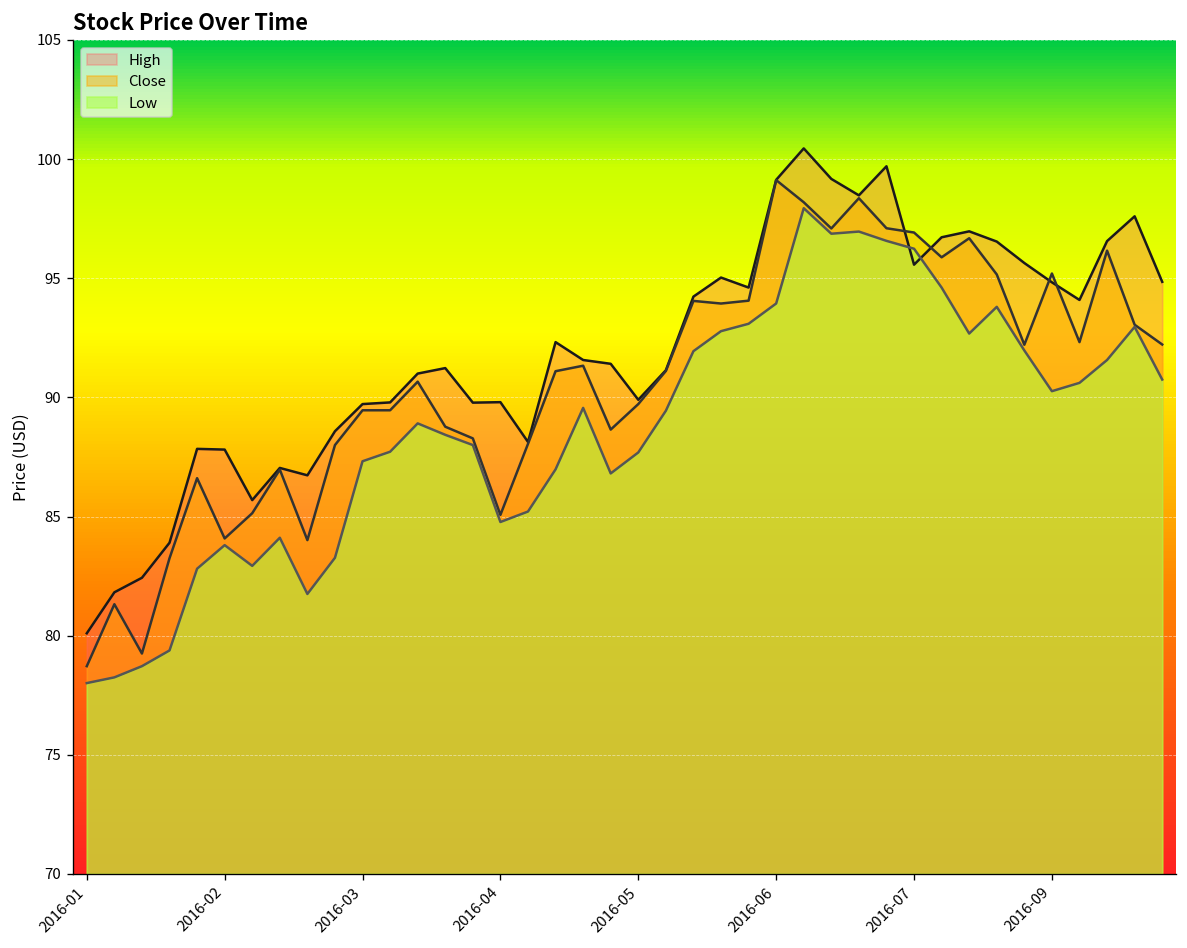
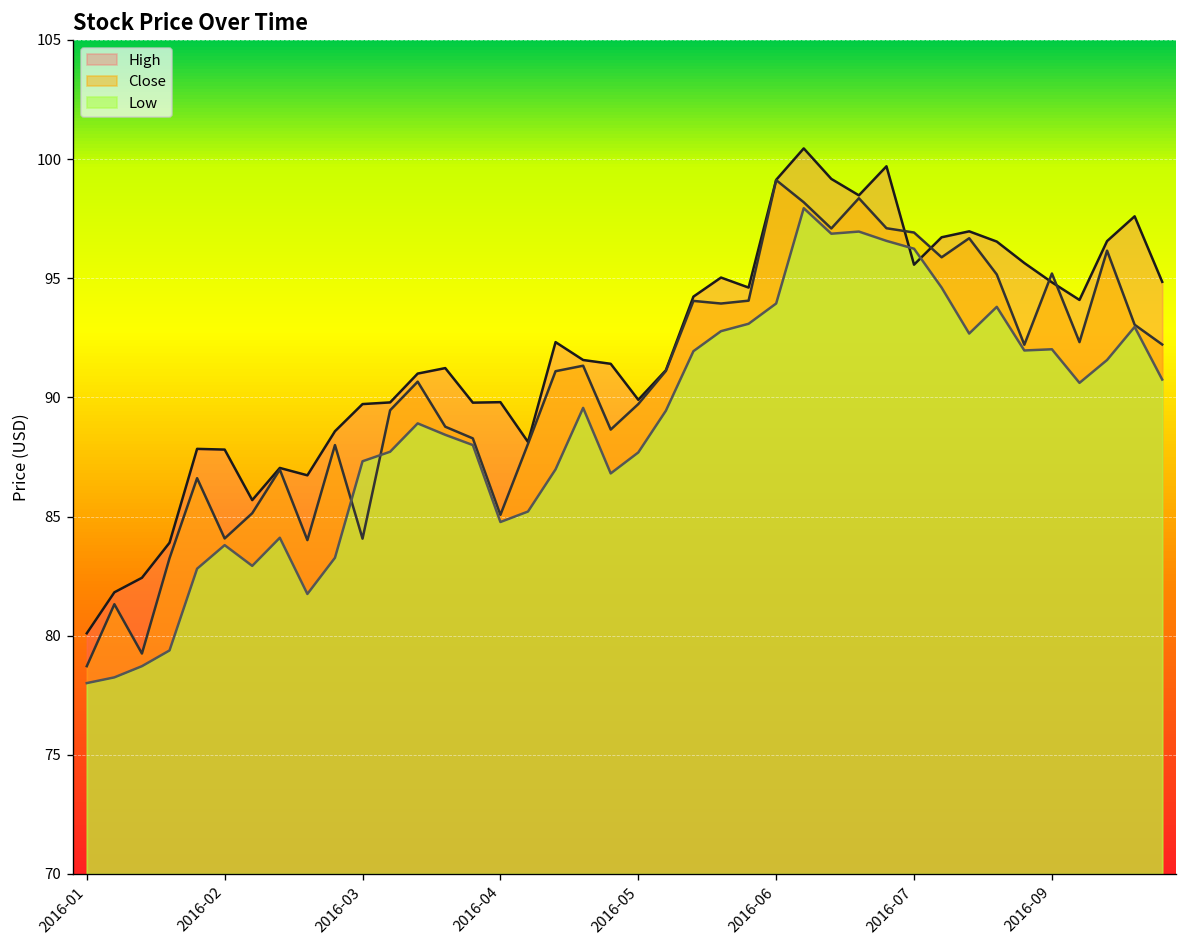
Close, 2016-03: 89.5 -> 84.1
Low, 2016-09: 90.3 -> 92.0
